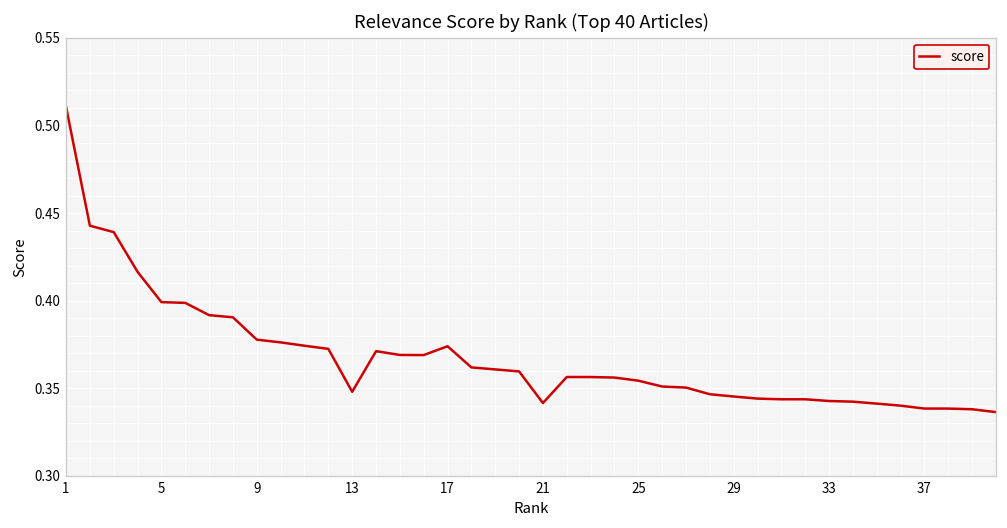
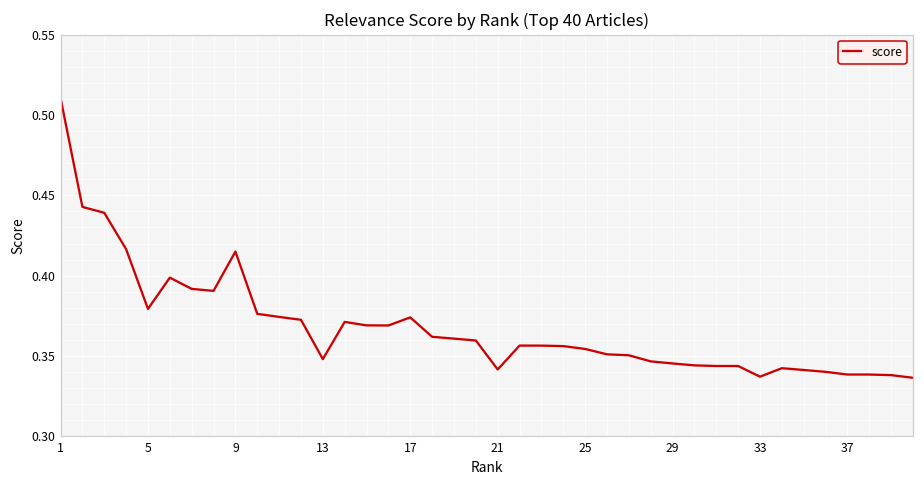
5: 0.399 -> 0.379
9: 0.378 -> 0.415
33: 0.343 -> 0.337
